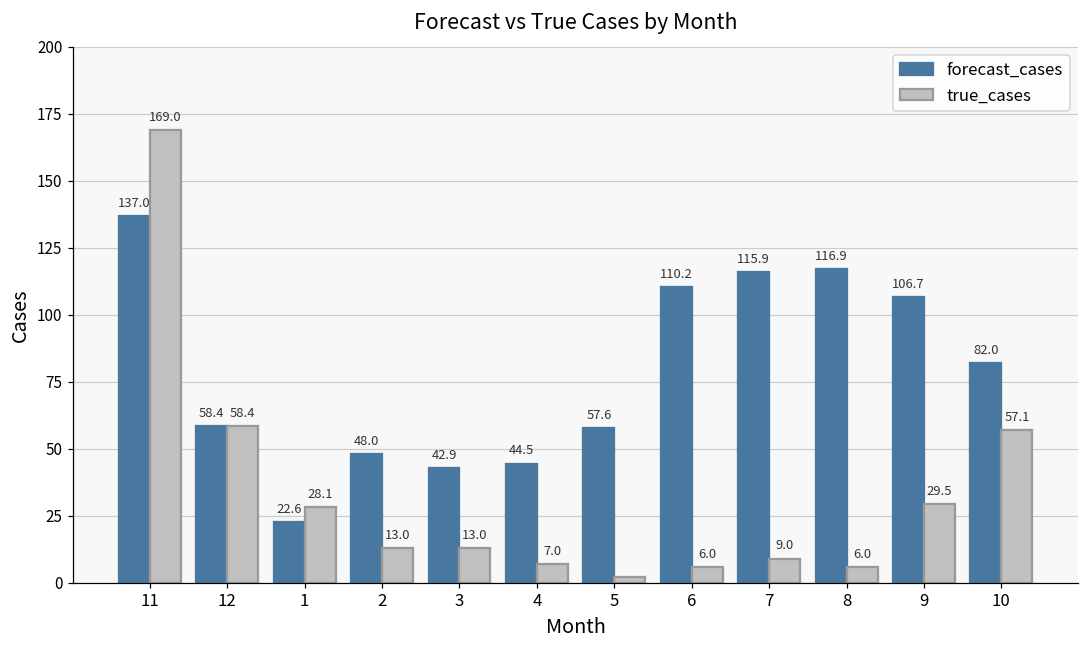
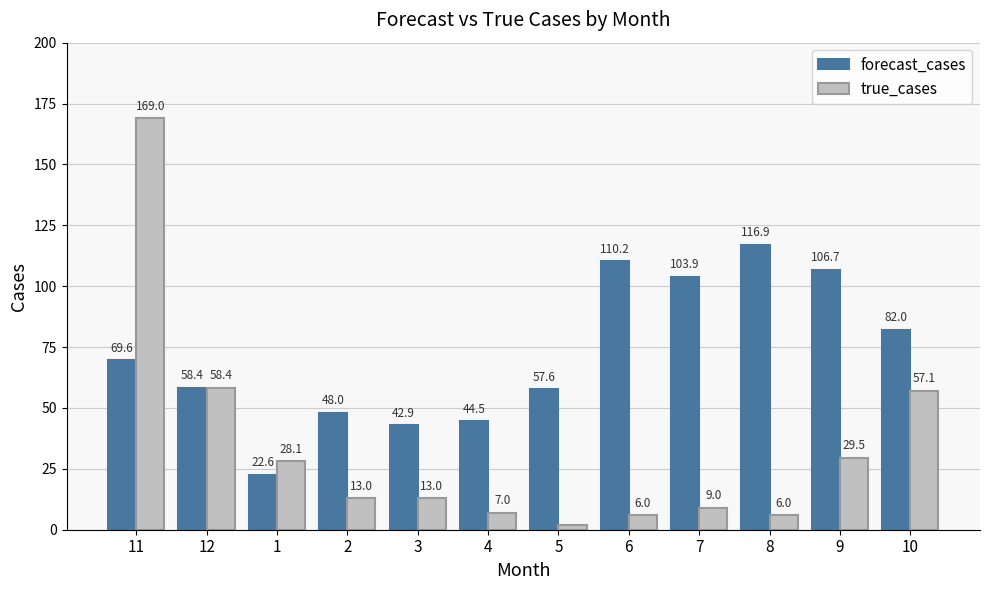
forecast_cases, 11: 137.0 -> 69.6
forecast_cases, 7: 115.9 -> 103.9
